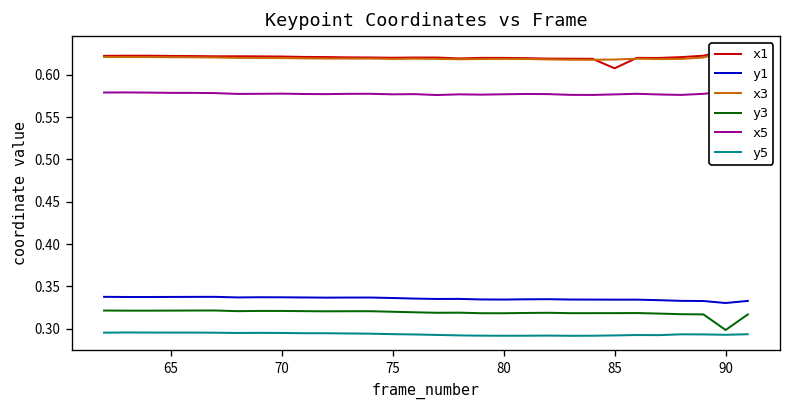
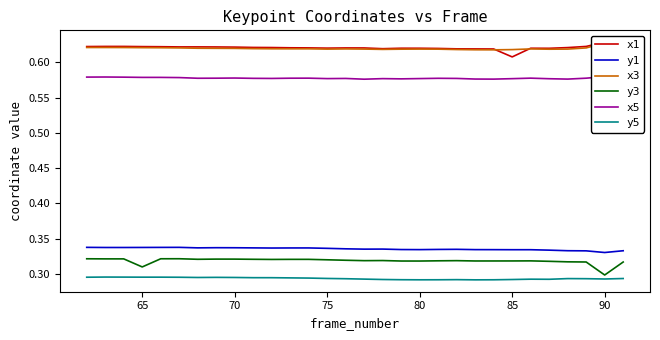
y3, 65: 0.32 -> 0.31
